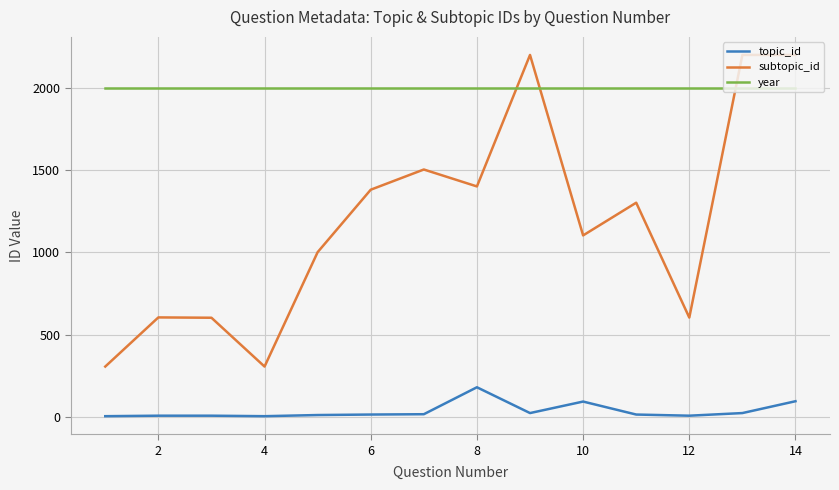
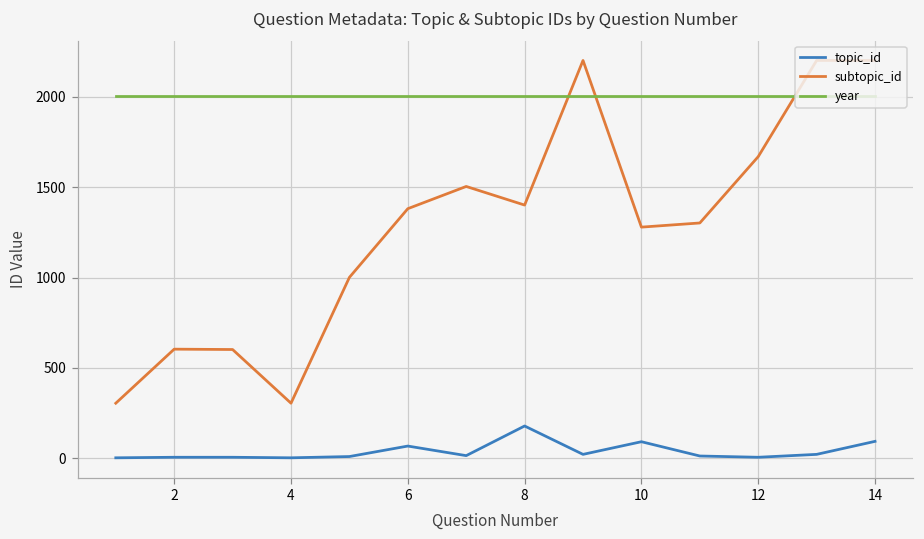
topic_id, 6: 10 -> 70
subtopic_id, 10: 1100 -> 1280
subtopic_id, 12: 600 -> 1670
